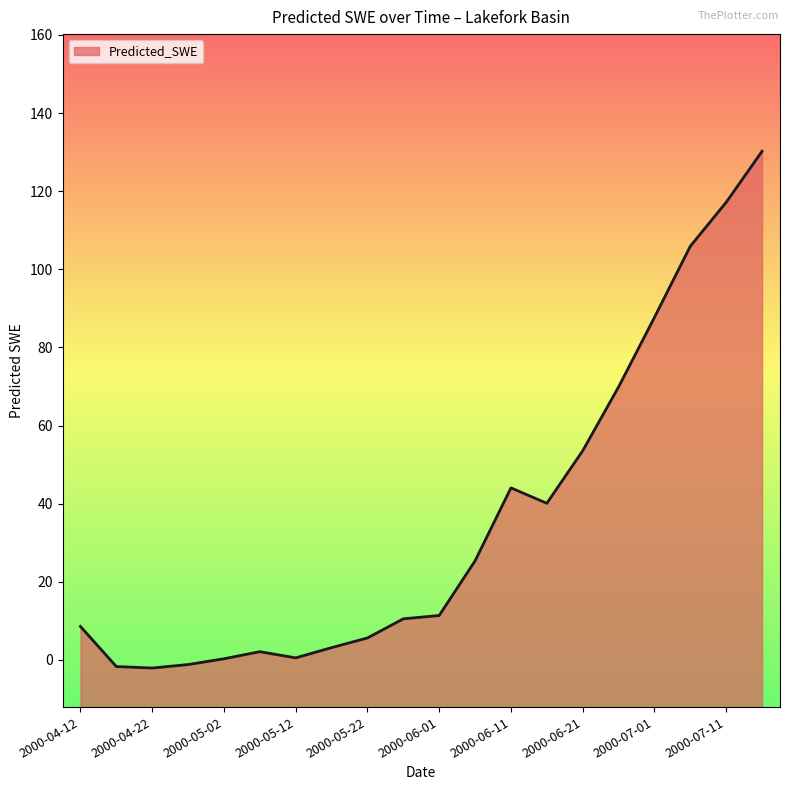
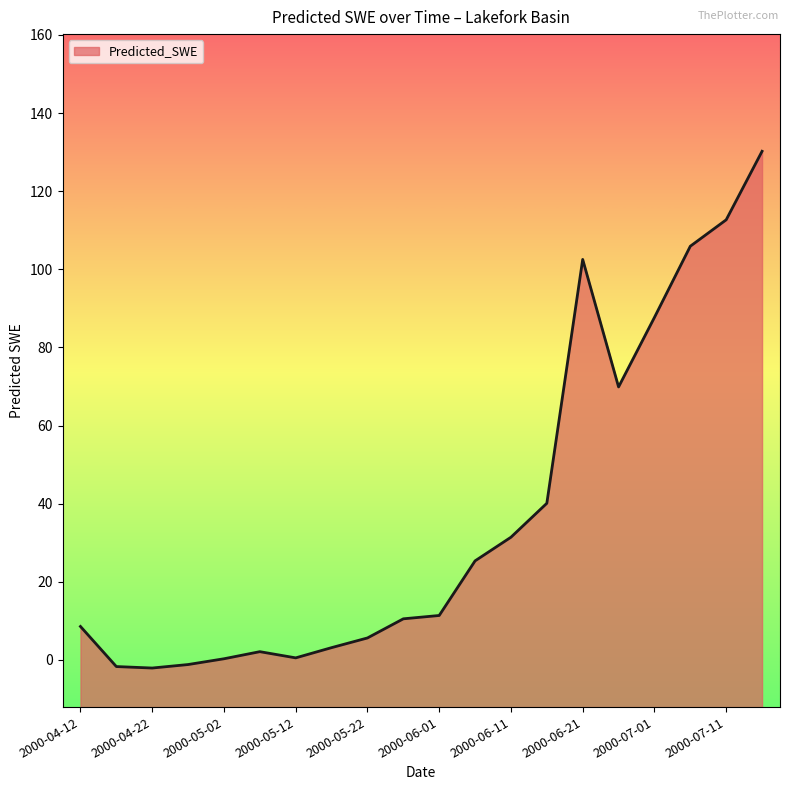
2000-06-11: 44 -> 31
2000-06-21: 54 -> 103
2000-07-11: 117 -> 113
